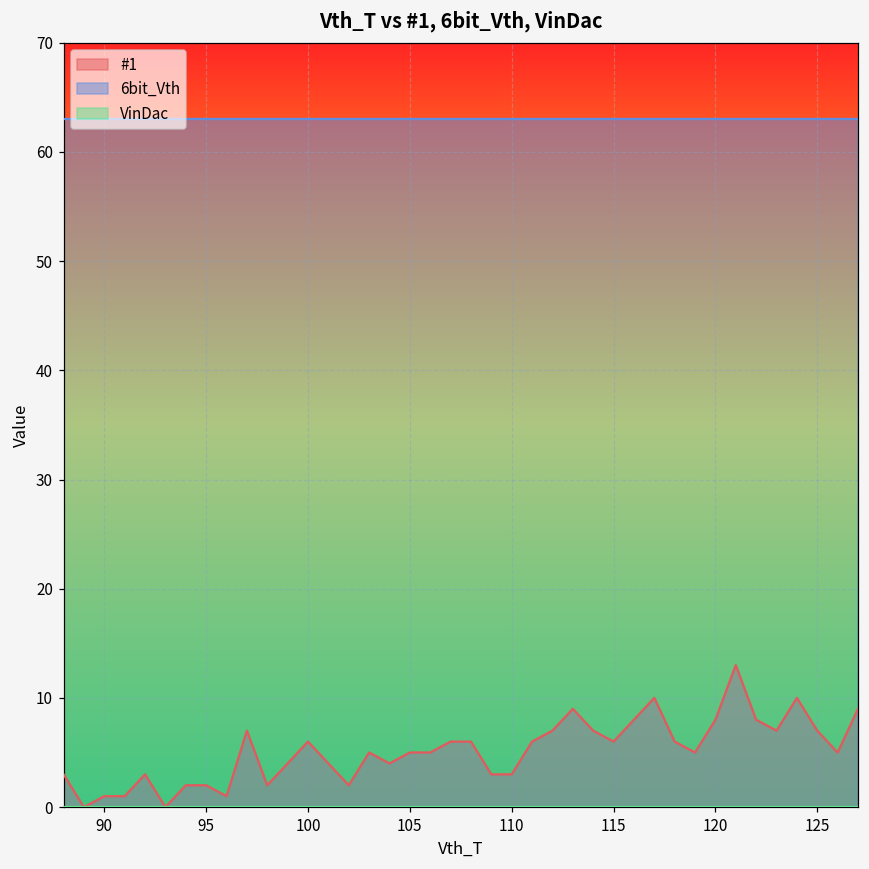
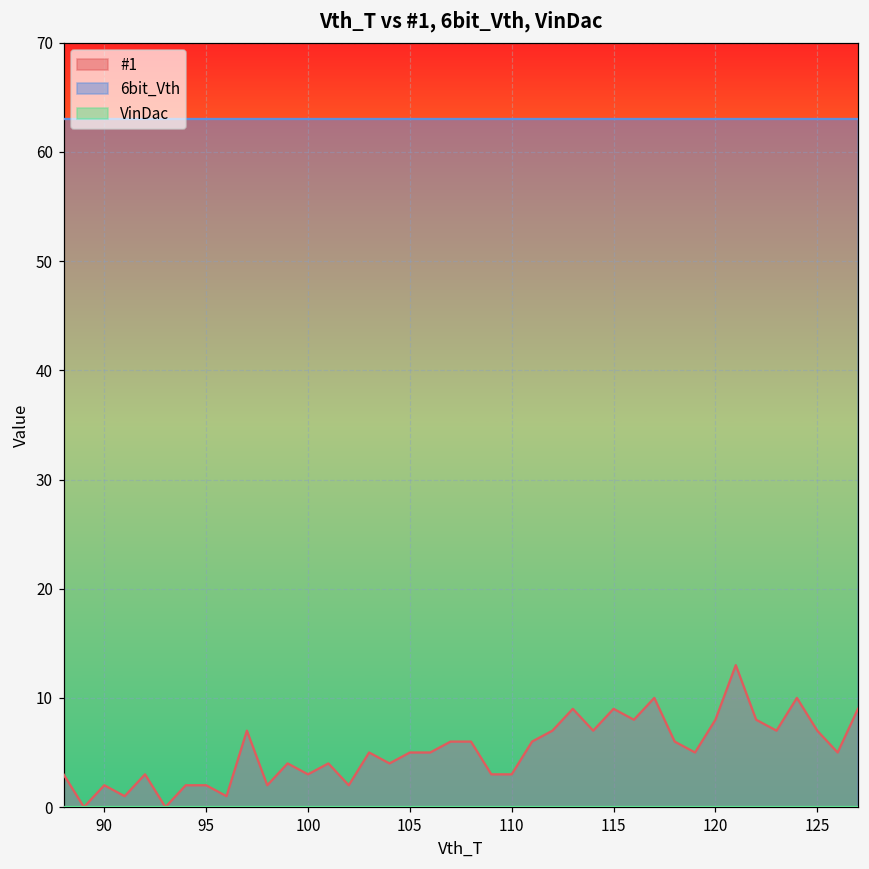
#1, 90: 1 -> 2
#1, 100: 6 -> 3
#1, 115: 6 -> 9
